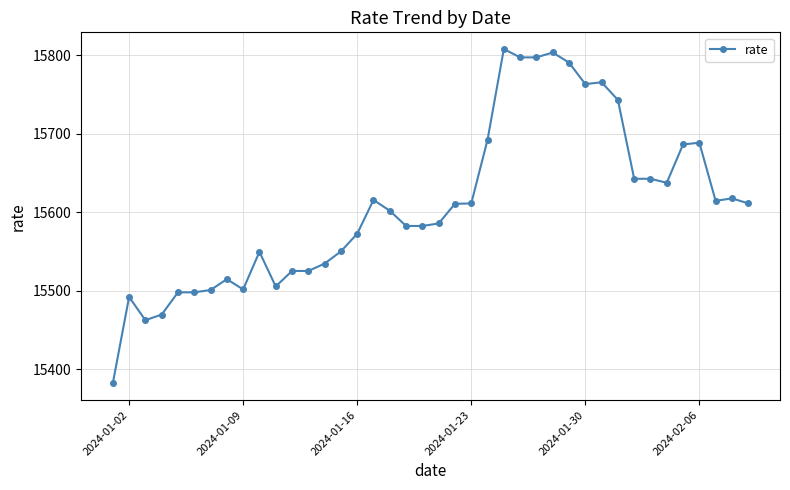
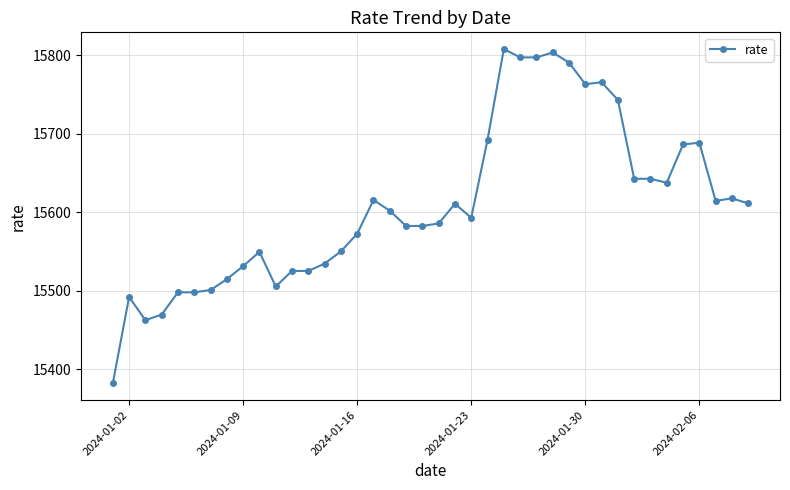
2024-01-09: 15500 -> 15530
2024-01-23: 15610 -> 15590
